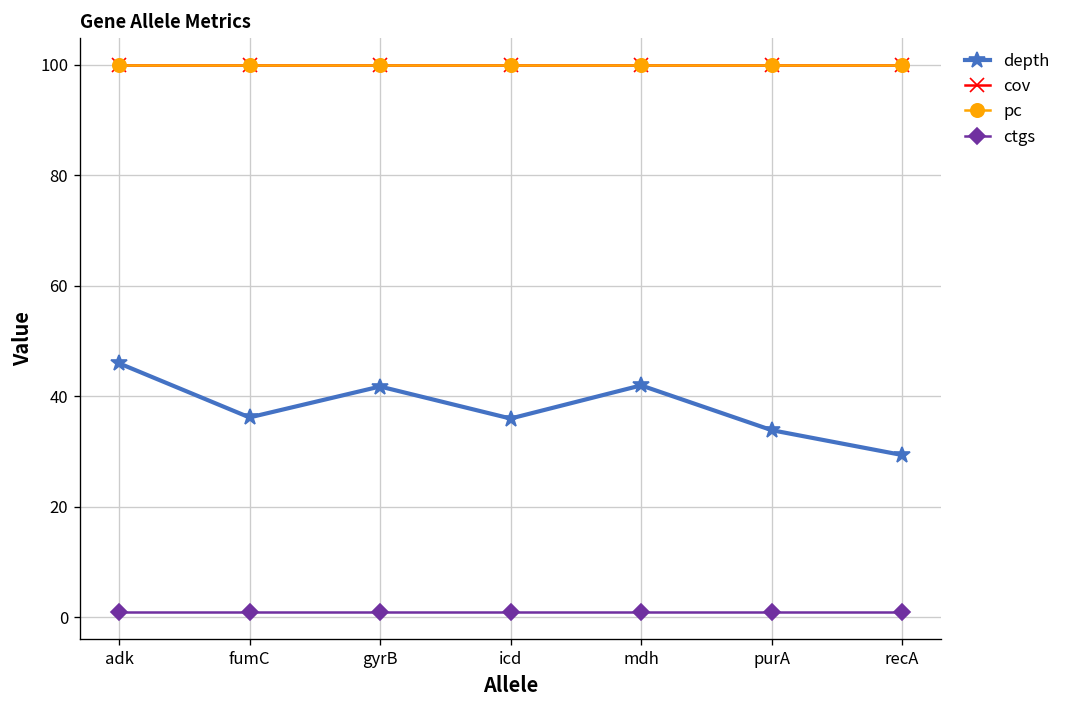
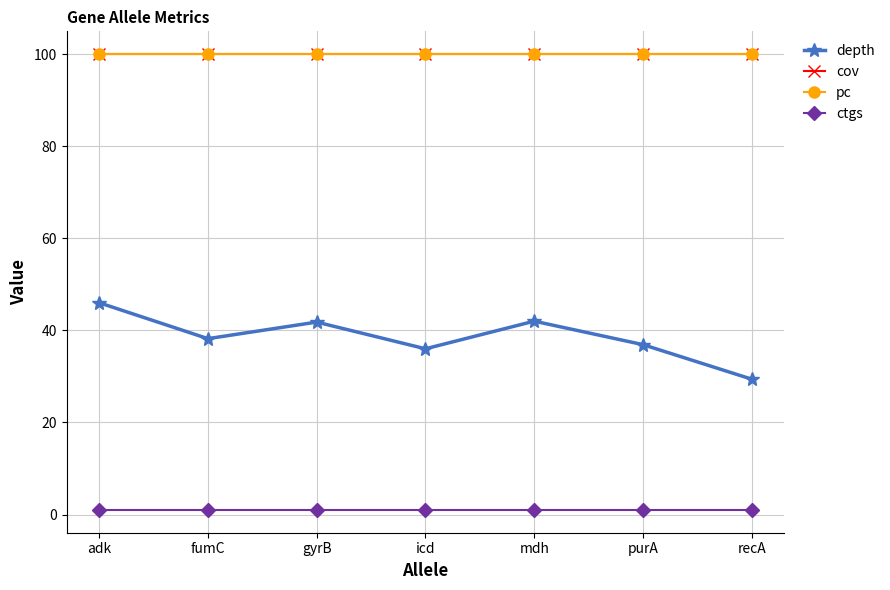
depth, fumC: 36 -> 38
depth, purA: 34 -> 37
